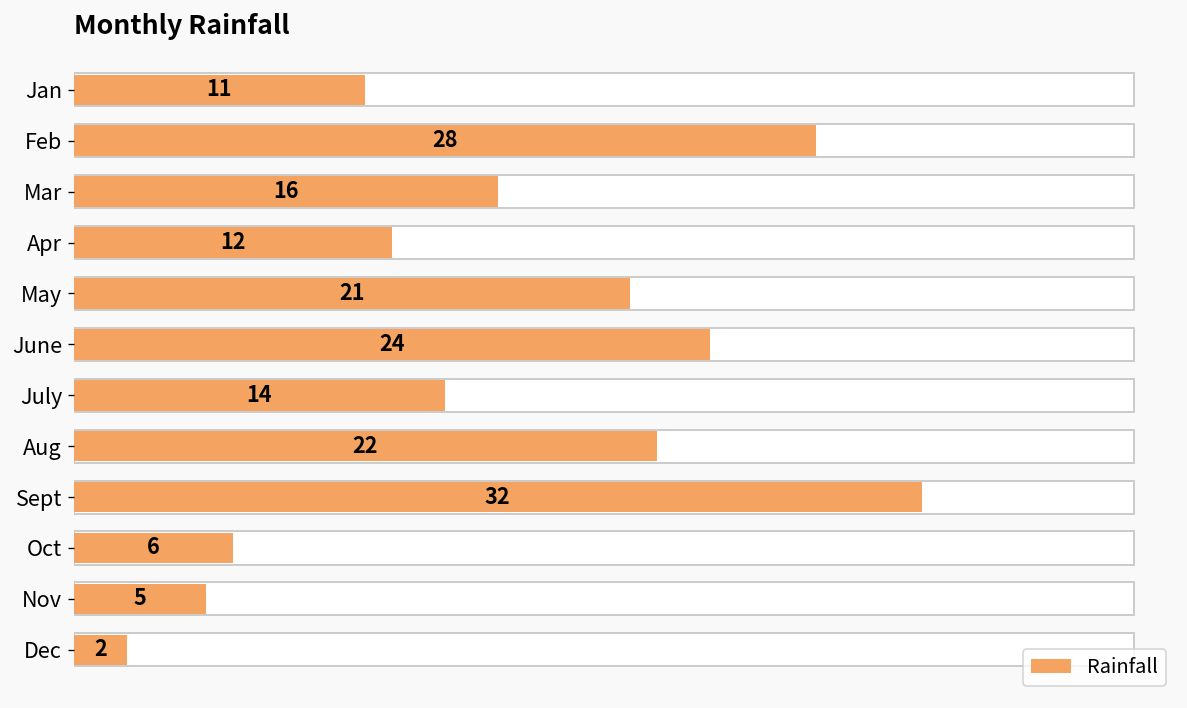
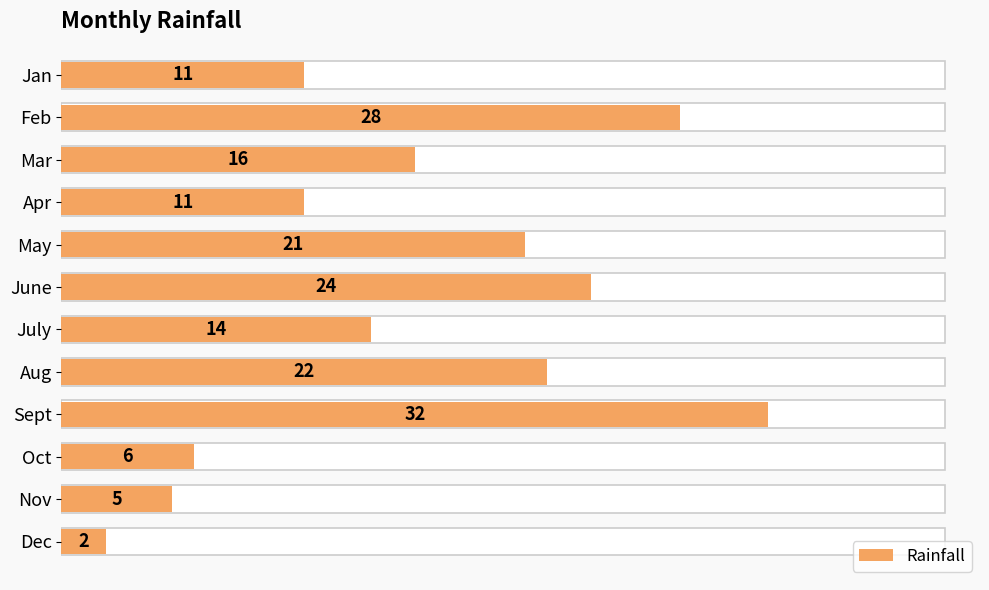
Rainfall, Apr: 12 -> 11
